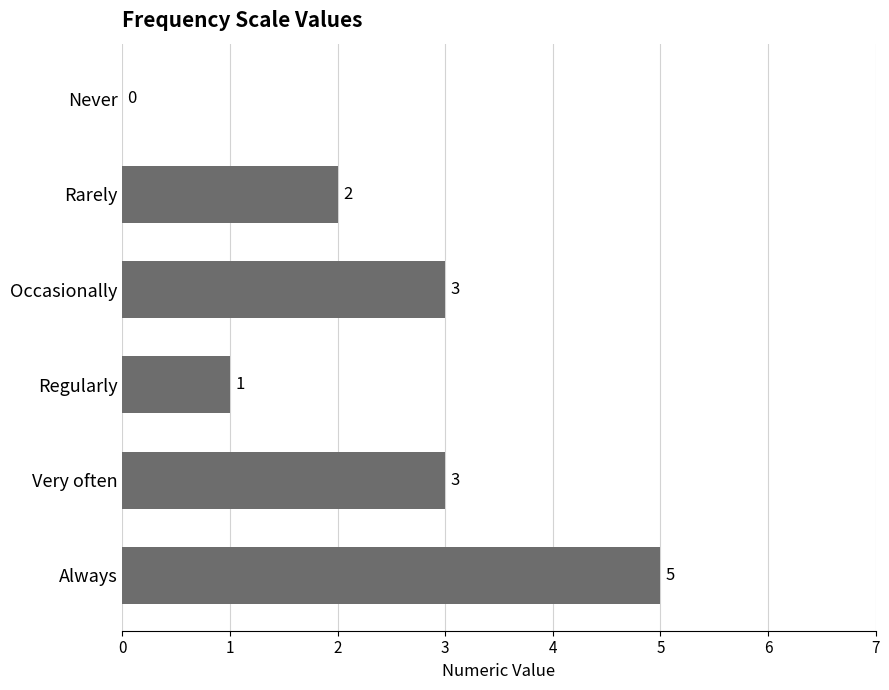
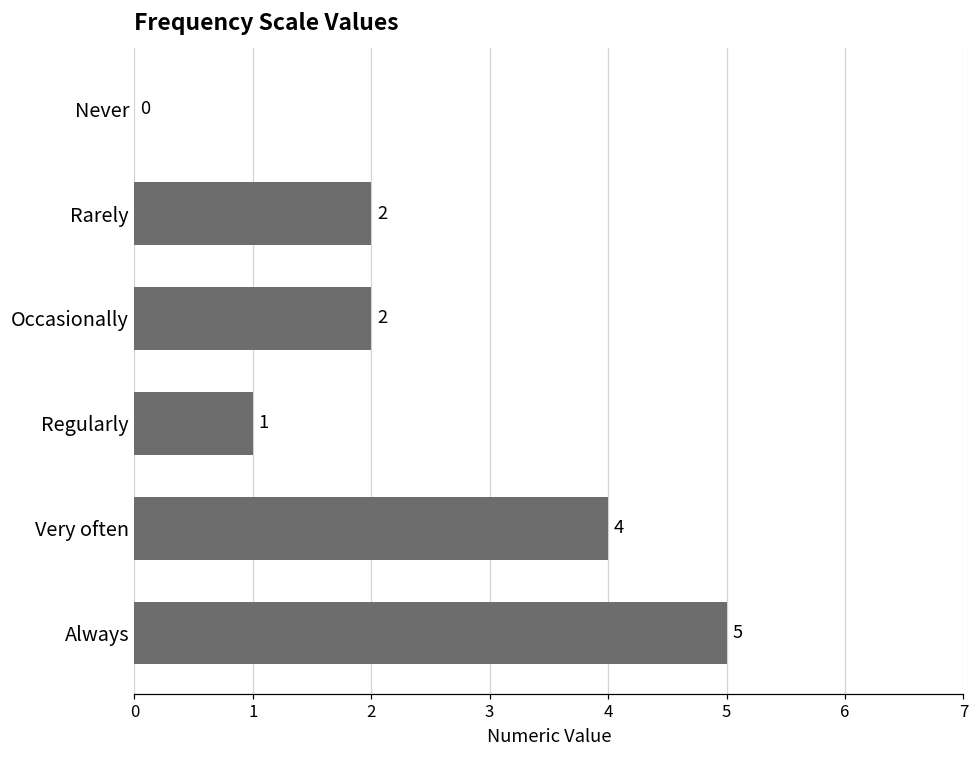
Occasionally: 3 -> 2
Very often: 3 -> 4
